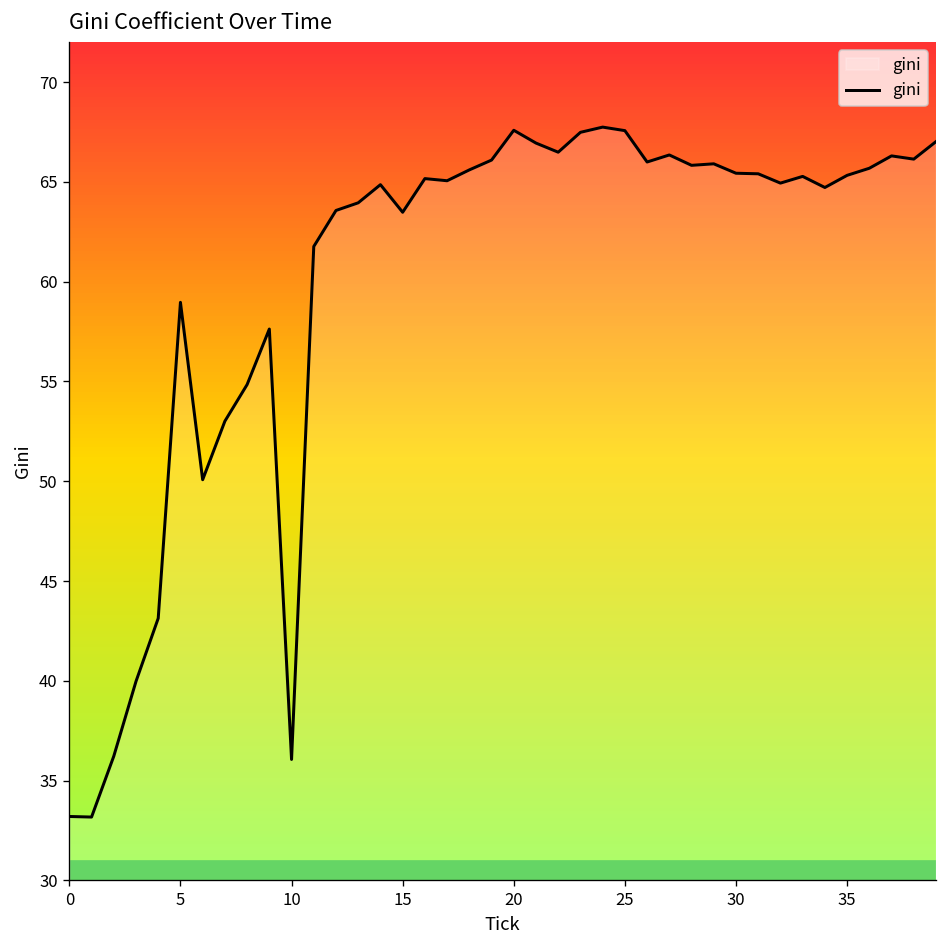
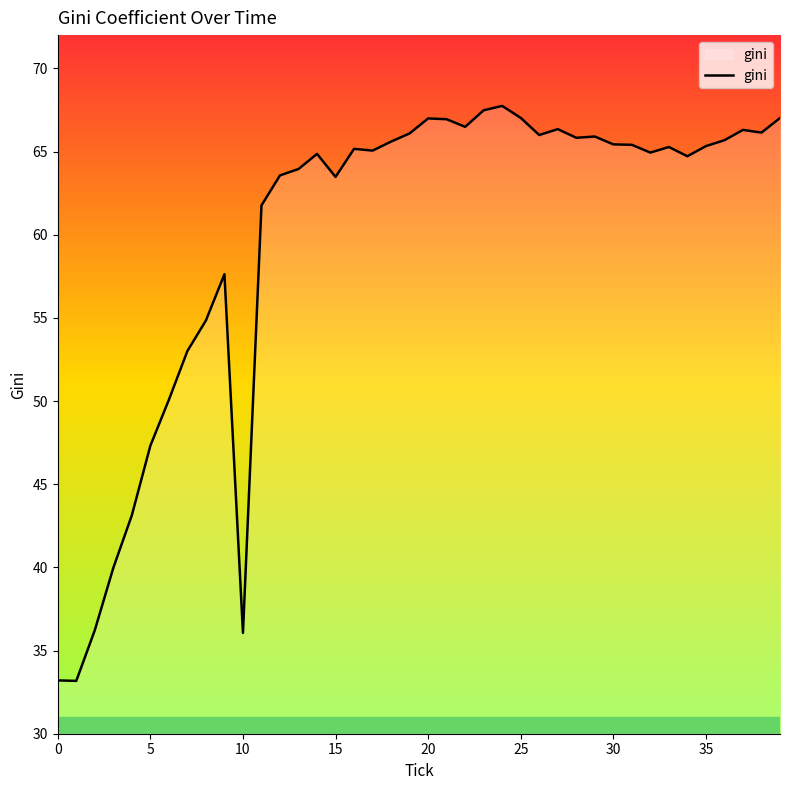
5: 59.0 -> 47.3
20: 67.6 -> 67.0
25: 67.6 -> 67.0
